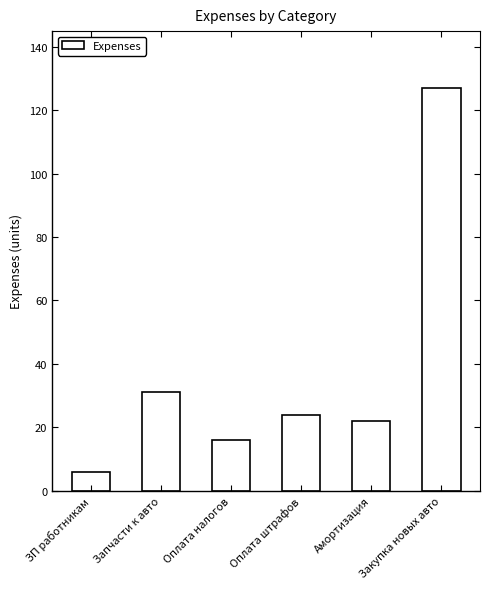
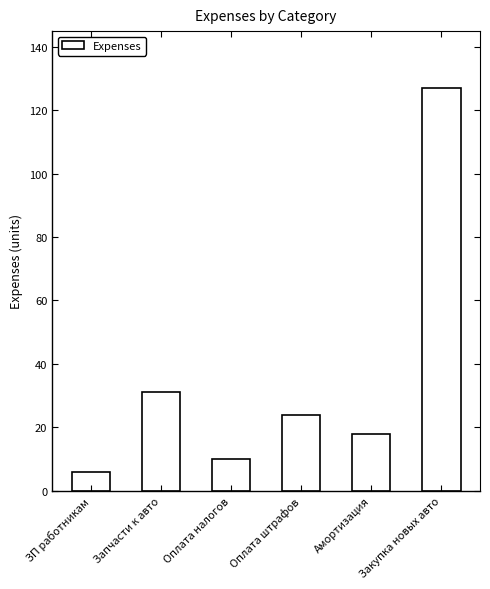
Оплата налогов: 16 -> 10
Амортизация: 22 -> 18
